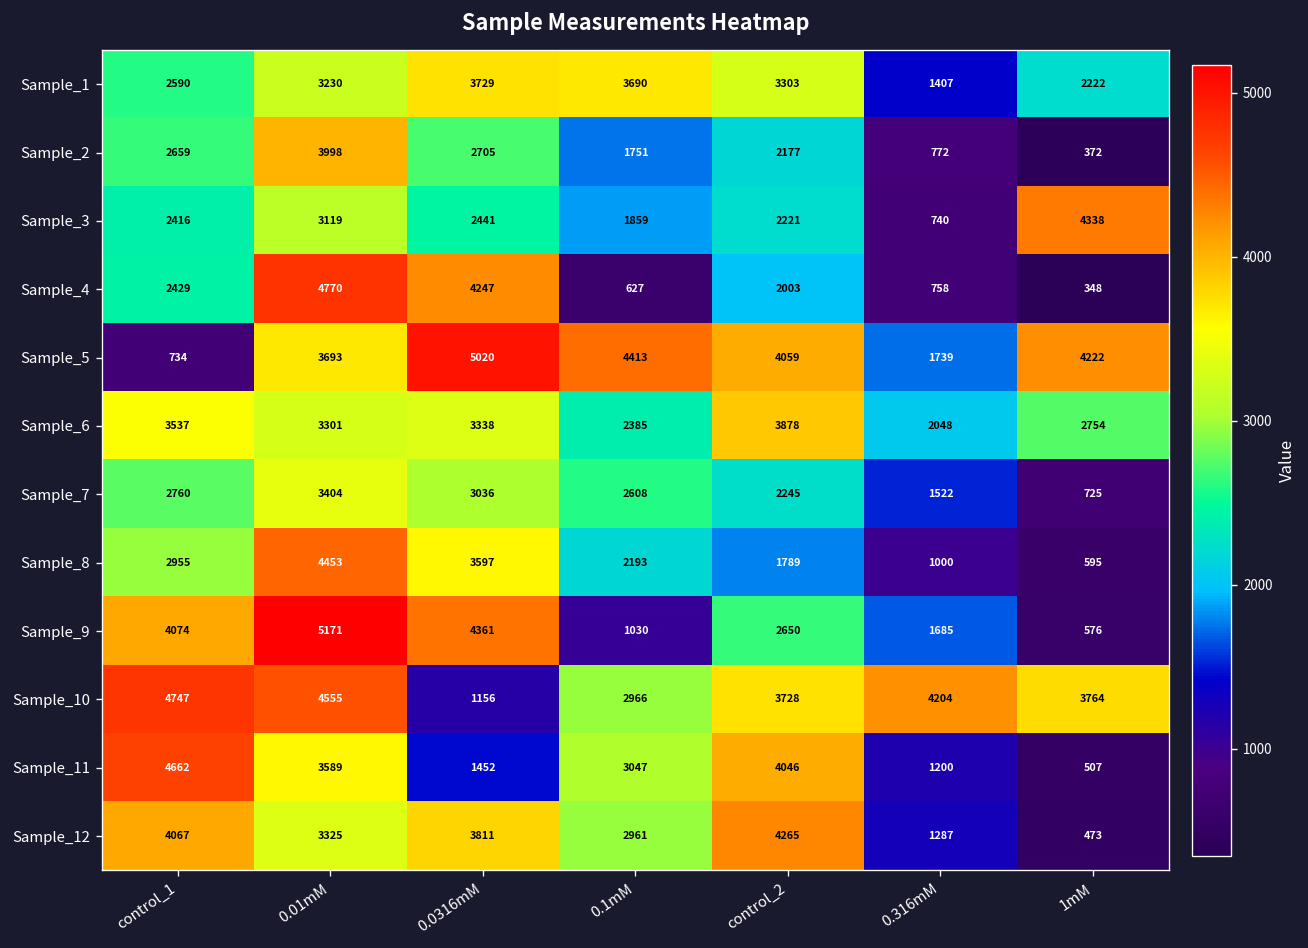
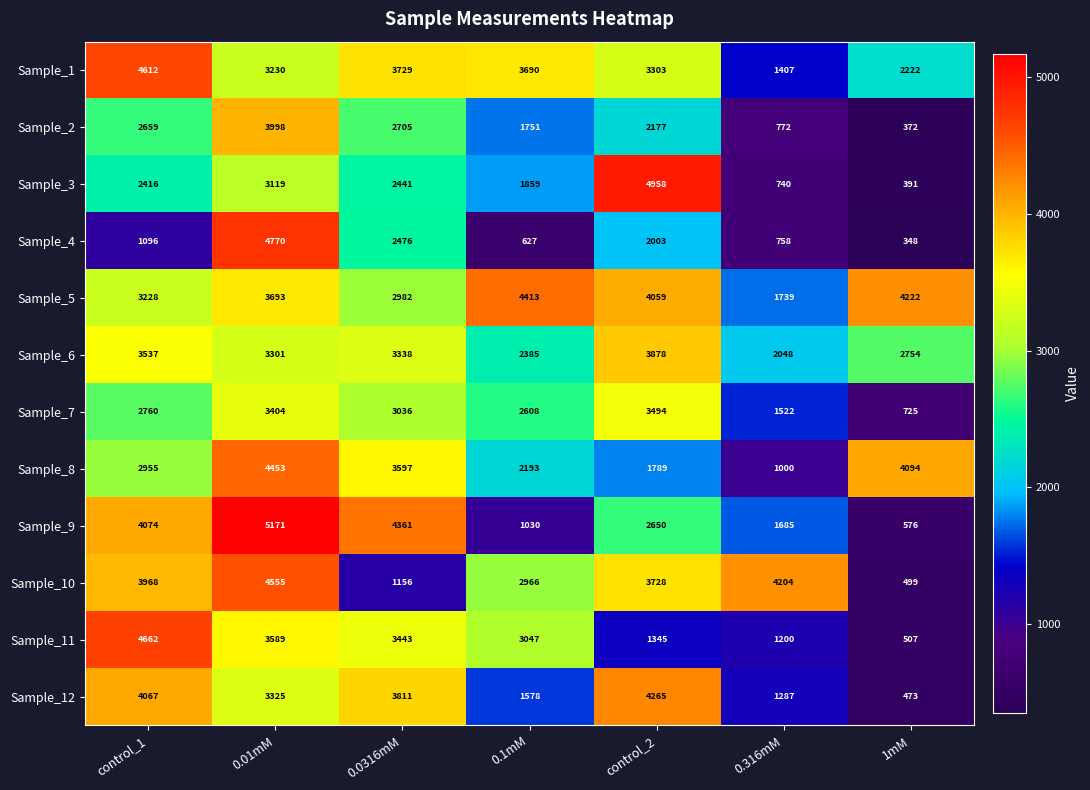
Sample_1, control_1: 2590 -> 4612
Sample_3, control_2: 2221 -> 4958
Sample_3, 1mM: 4338 -> 391
Sample_4, control_1: 2429 -> 1096
Sample_4, 0.0316mM: 4247 -> 2476
Sample_5, control_1: 734 -> 3228
Sample_5, 0.0316mM: 5020 -> 2982
Sample_7, control_2: 2245 -> 3494
Sample_8, 1mM: 595 -> 4094
Sample_10, control_1: 4747 -> 3968
Sample_10, 1mM: 3764 -> 499
Sample_11, 0.0316mM: 1452 -> 3443
Sample_11, control_2: 4046 -> 1345
Sample_12, 0.1mM: 2961 -> 1578
